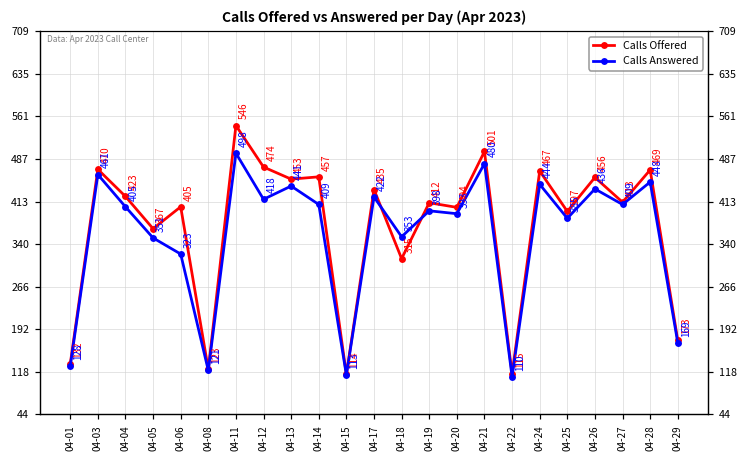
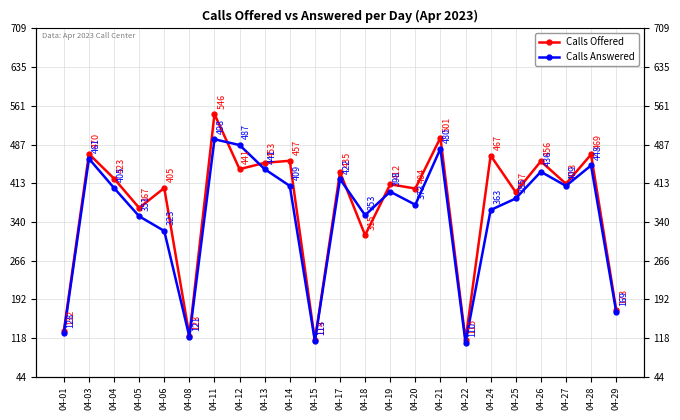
Calls Offered, 04-12: 474 -> 441
Calls Answered, 04-12: 418 -> 487
Calls Answered, 04-20: 393 -> 373
Calls Answered, 04-24: 444 -> 363
